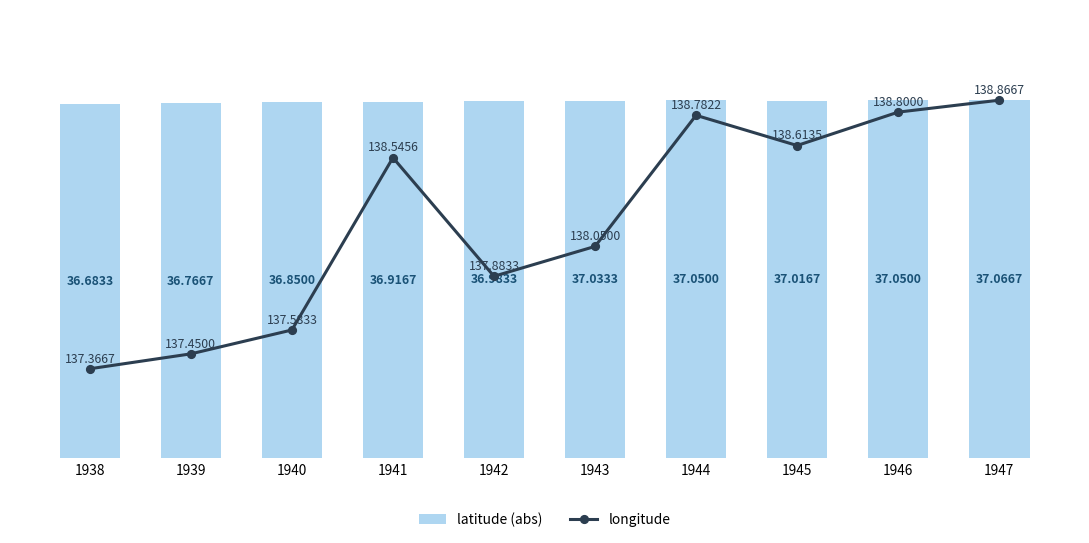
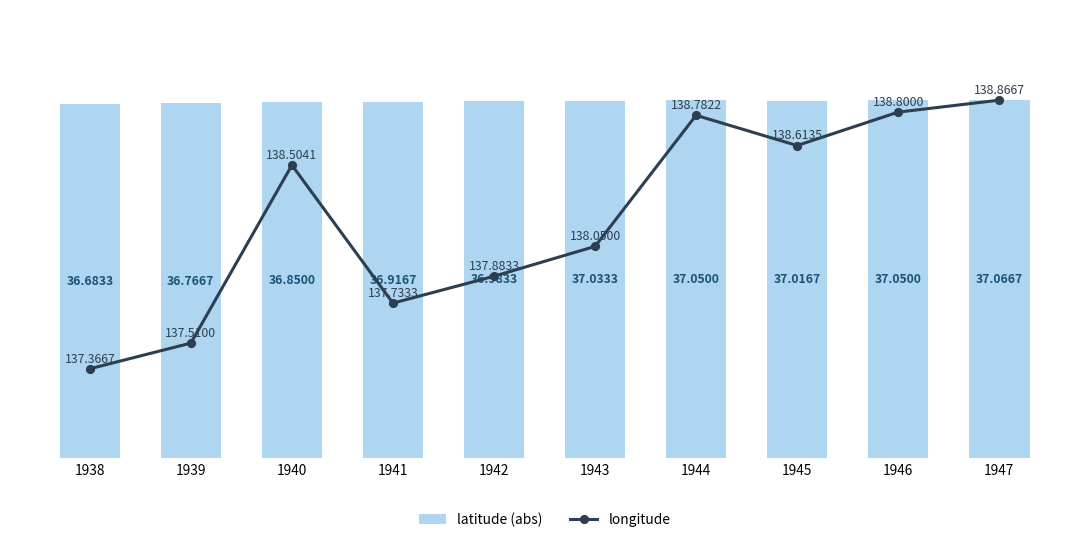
longitude, 1939: 137.4500 -> 137.5100
longitude, 1940: 137.5833 -> 138.5041
longitude, 1941: 138.5456 -> 137.7333
